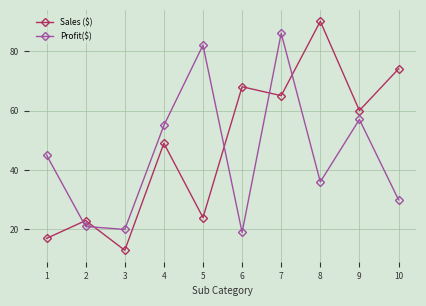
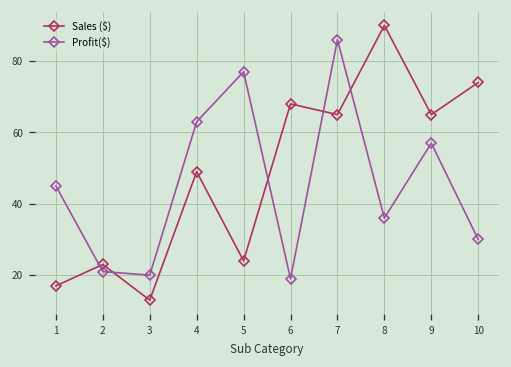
Profit($), 4: 55 -> 63
Profit($), 5: 82 -> 77
Sales ($), 9: 60 -> 65
